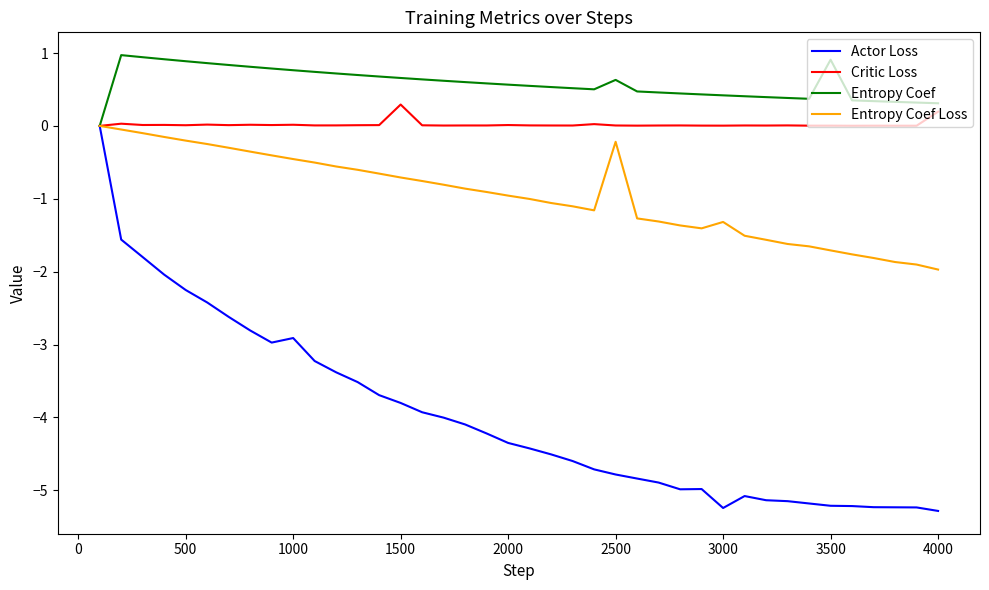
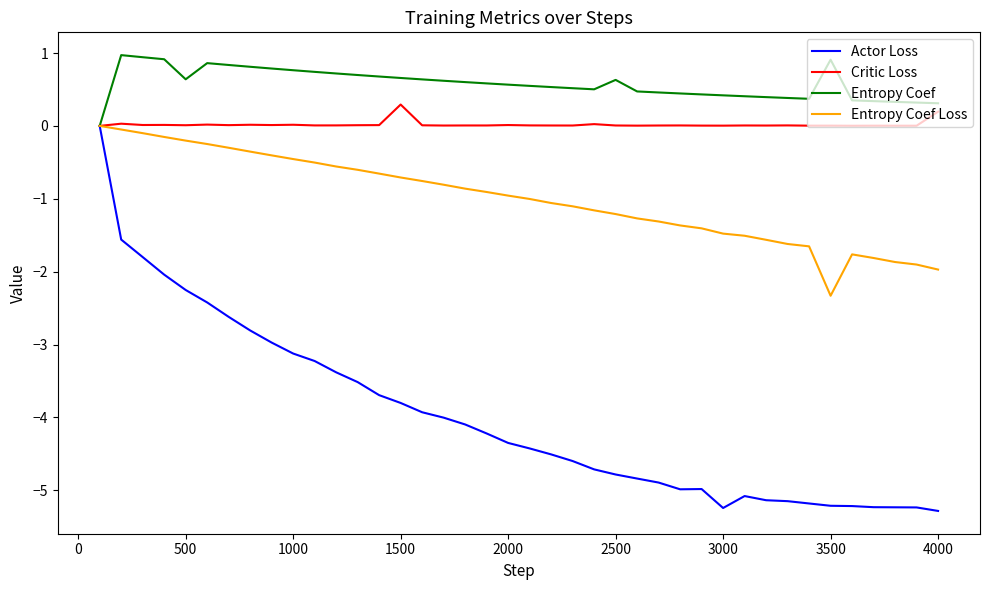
Entropy Coef, 500: 0.9 -> 0.6
Actor Loss, 1000: -2.9 -> -3.1
Entropy Coef Loss, 2500: -0.2 -> -1.2
Entropy Coef Loss, 3000: -1.3 -> -1.5
Entropy Coef Loss, 3500: -1.7 -> -2.3
